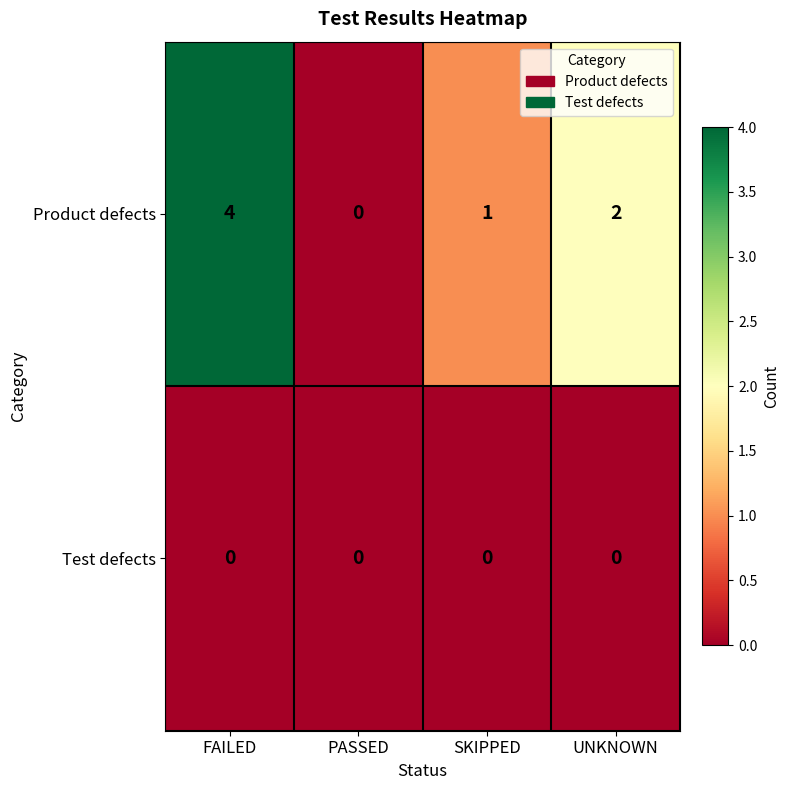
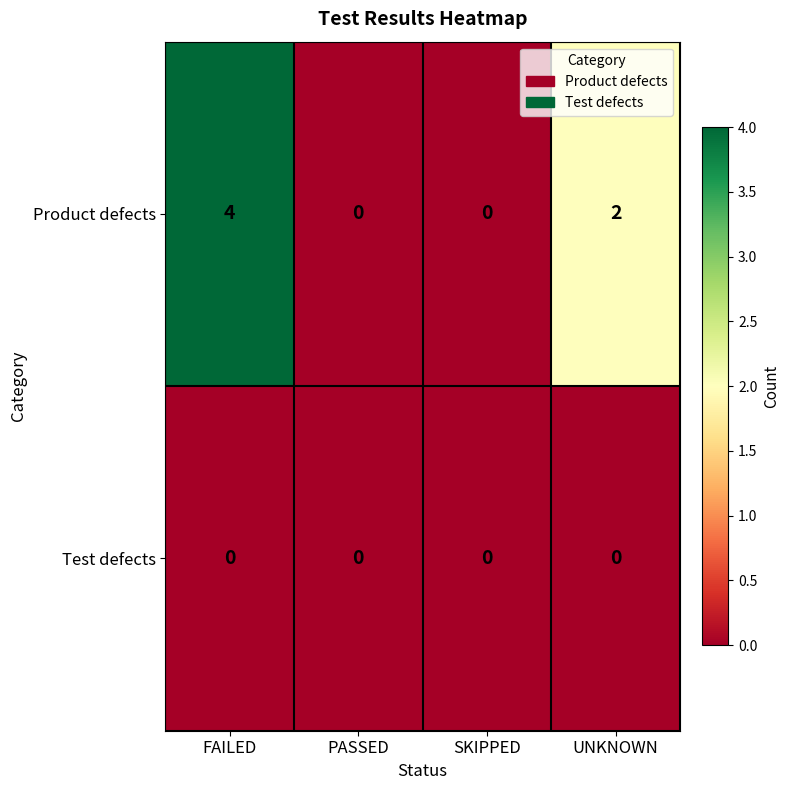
Product defects, SKIPPED: 1 -> 0
